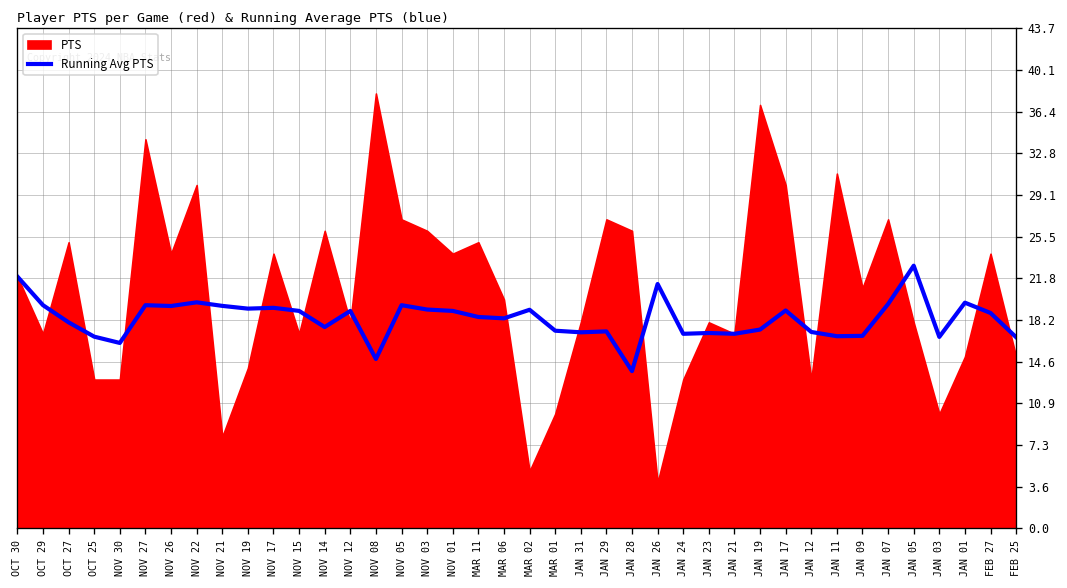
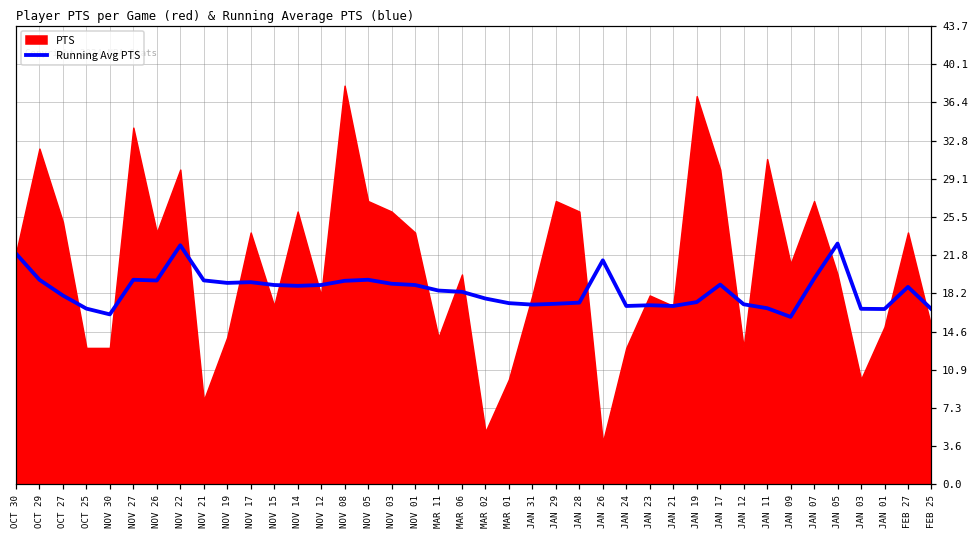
PTS, OCT 29: 17 -> 32
Running Avg PTS, NOV 22: 20 -> 23
Running Avg PTS, NOV 14: 18 -> 19
Running Avg PTS, NOV 08: 15 -> 19
PTS, MAR 11: 25 -> 14
Running Avg PTS, MAR 02: 19 -> 18
Running Avg PTS, JAN 28: 14 -> 17
Running Avg PTS, JAN 09: 17 -> 16
PTS, JAN 05: 18 -> 20
Running Avg PTS, JAN 01: 20 -> 17
